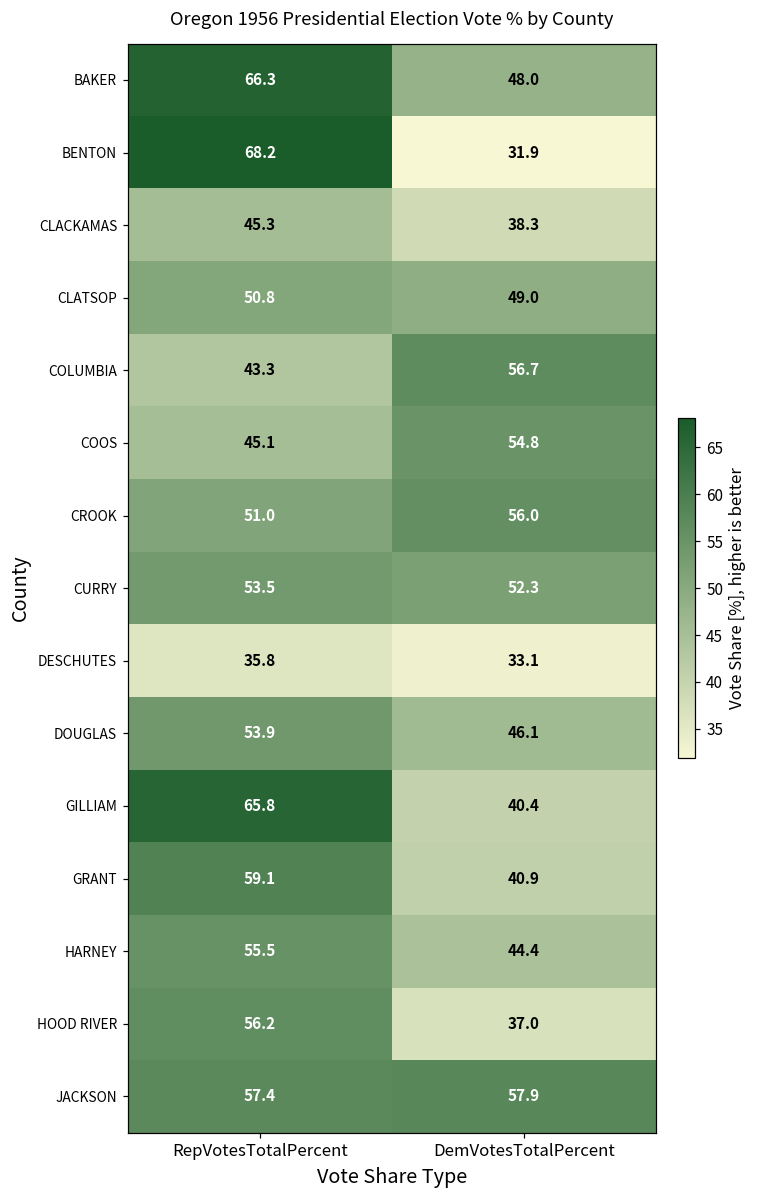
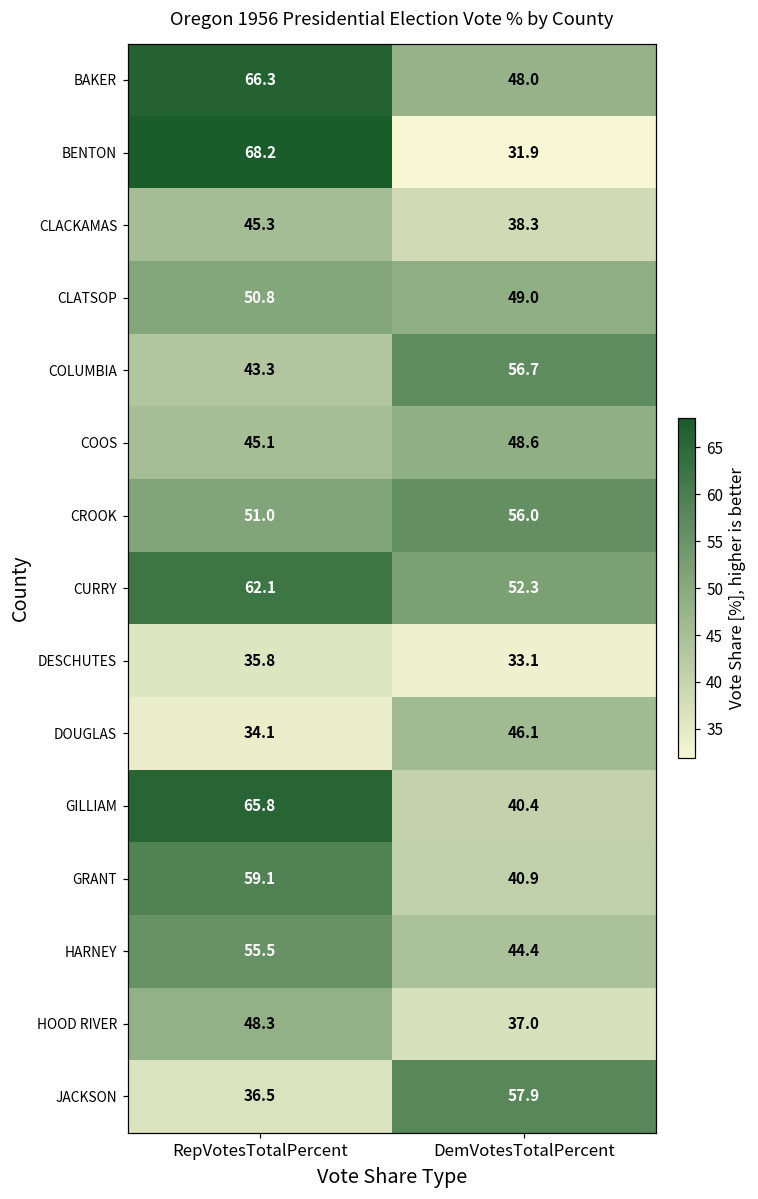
COOS, DemVotesTotalPercent: 54.8 -> 48.6
CURRY, RepVotesTotalPercent: 53.5 -> 62.1
DOUGLAS, RepVotesTotalPercent: 53.9 -> 34.1
HOOD RIVER, RepVotesTotalPercent: 56.2 -> 48.3
JACKSON, RepVotesTotalPercent: 57.4 -> 36.5
